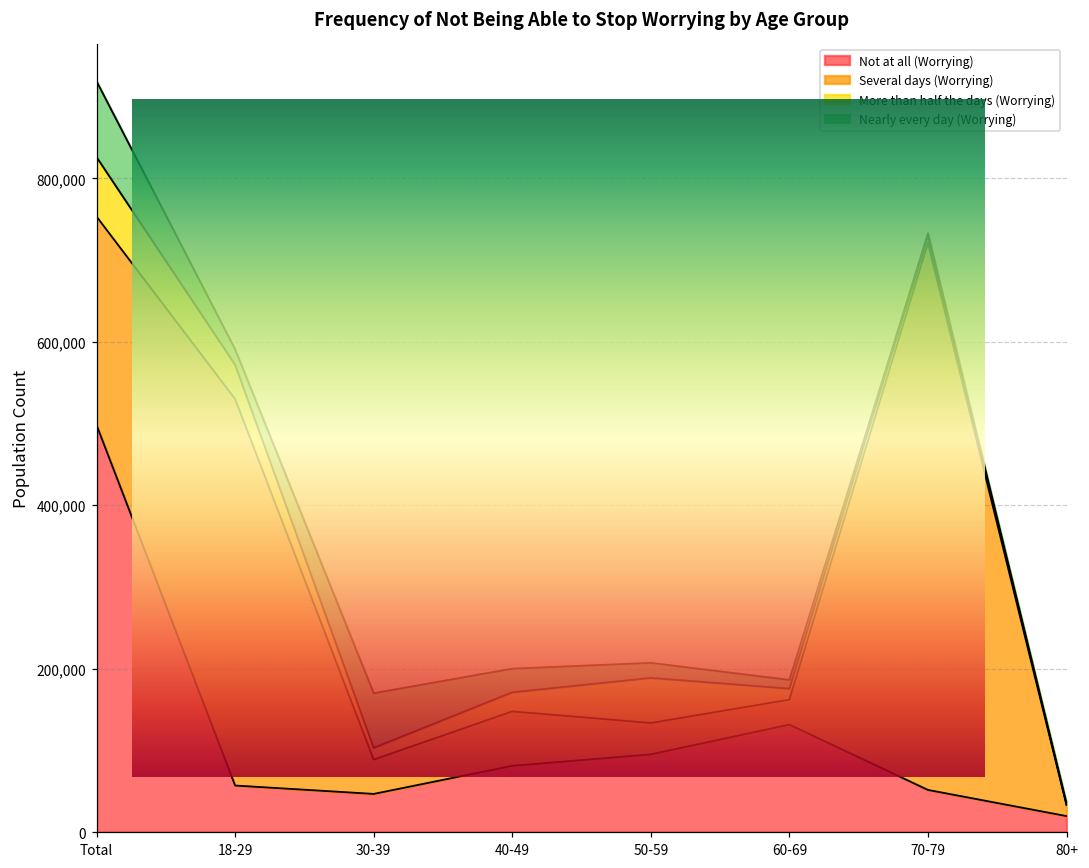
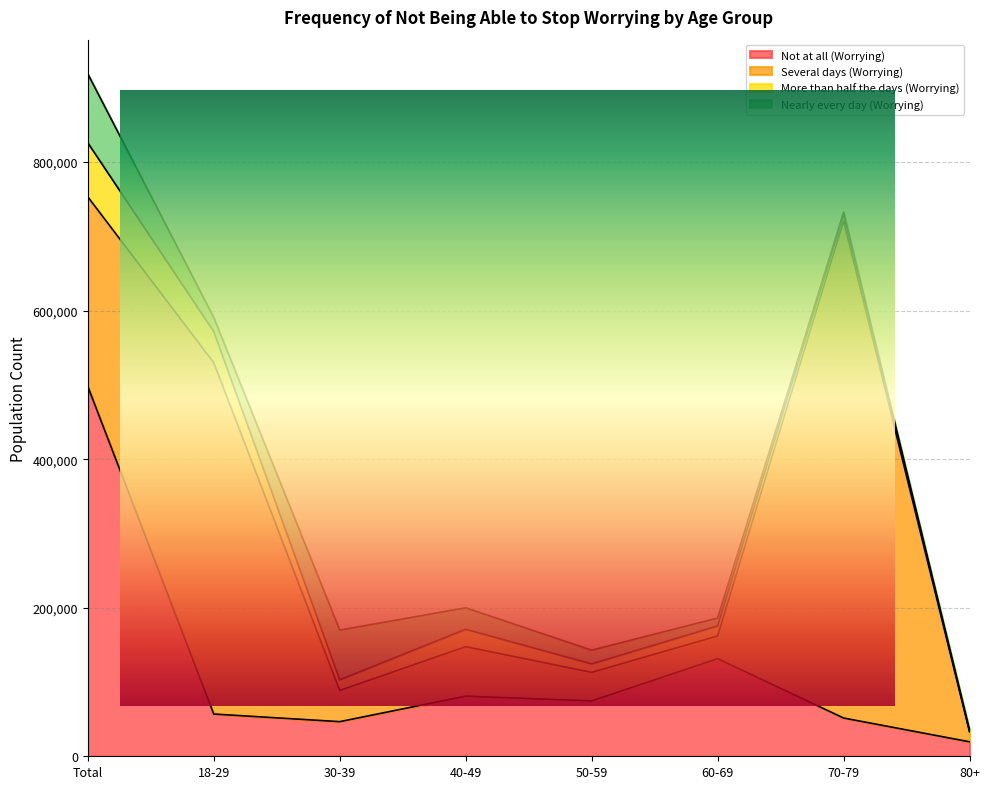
Frequency of Not Being Able to Stop Worrying by Age Group, Not at all (Worrying), 50-59: 100,000 -> 70,000
Frequency of Not Being Able to Stop Worrying by Age Group, More than half the days (Worrying), 50-59: 60,000 -> 10,000
